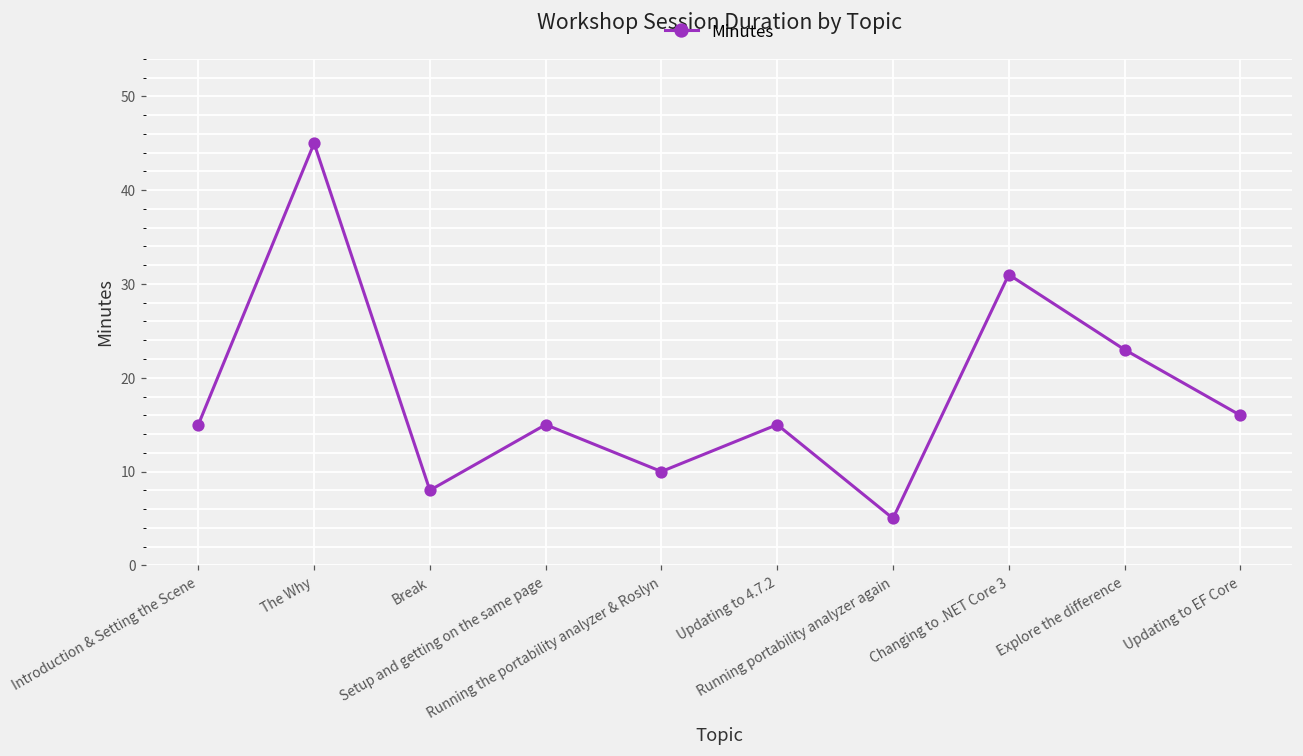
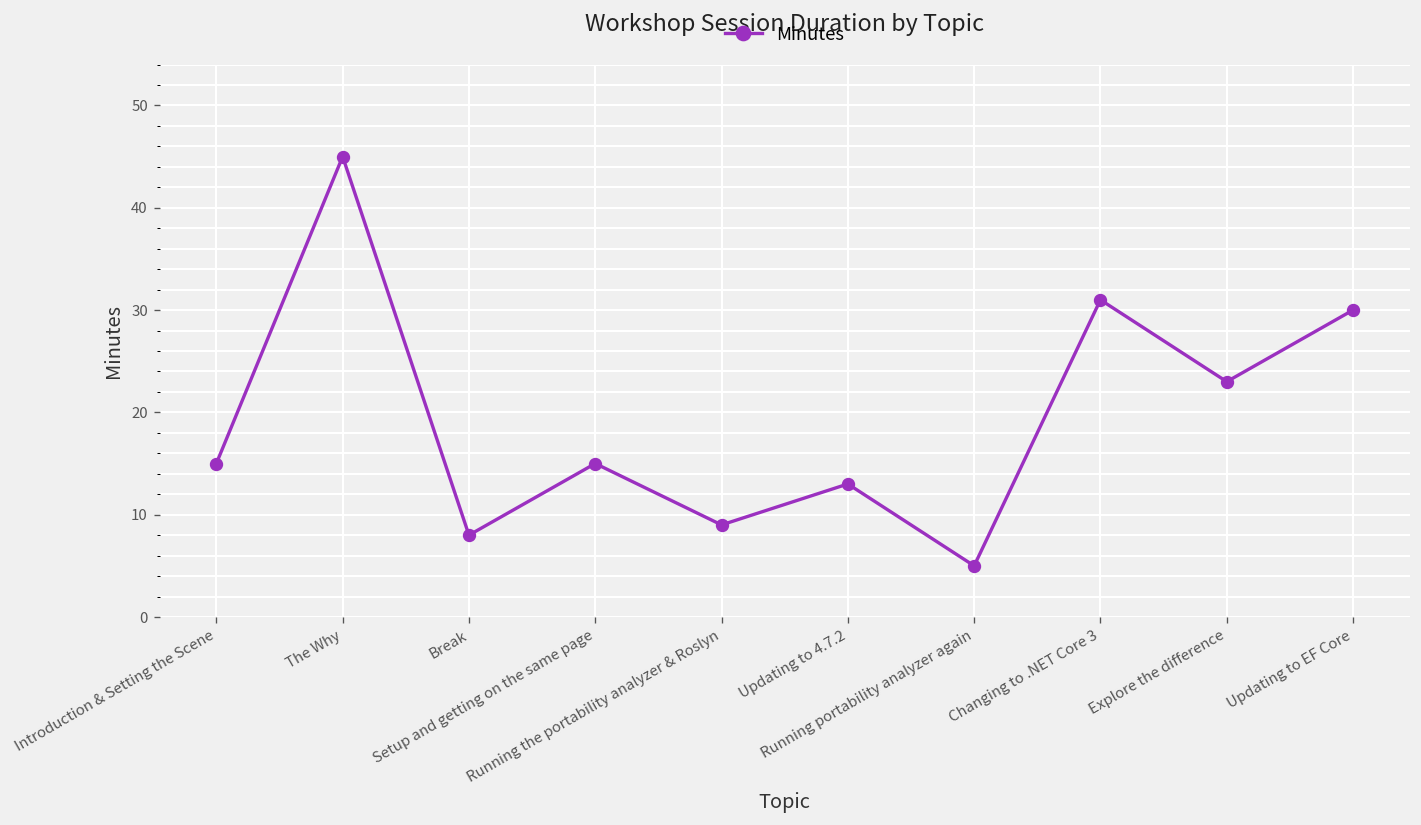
Running the portability analyzer & Roslyn: 10 -> 9
Updating to 4.7.2: 15 -> 13
Updating to EF Core: 16 -> 30
